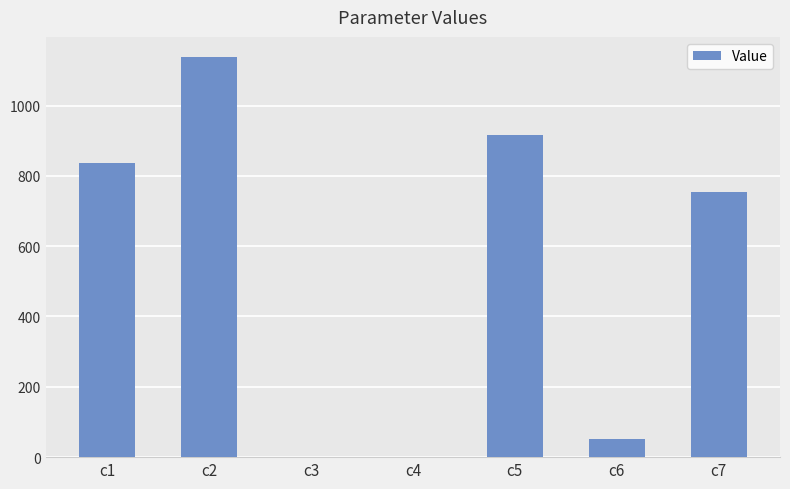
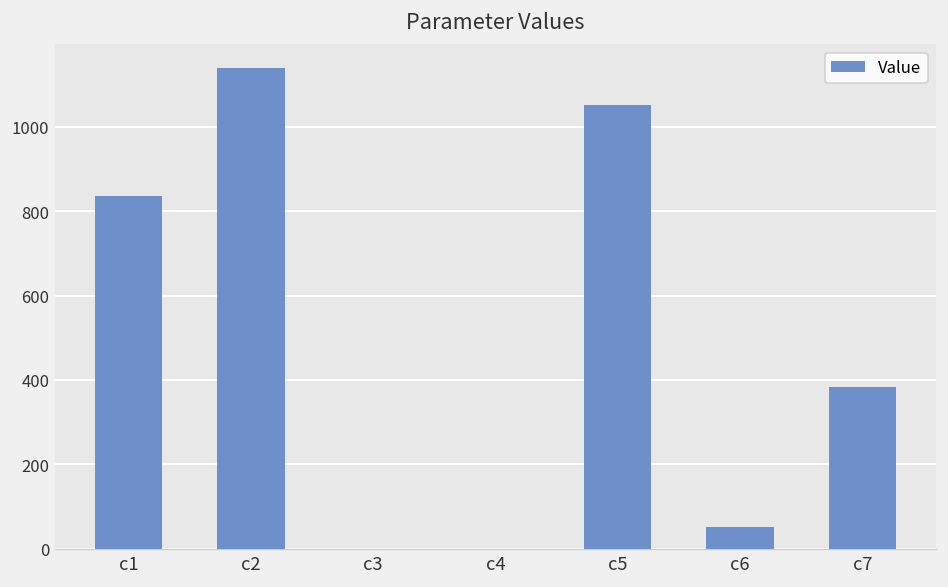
c5: 920 -> 1050
c7: 750 -> 380
